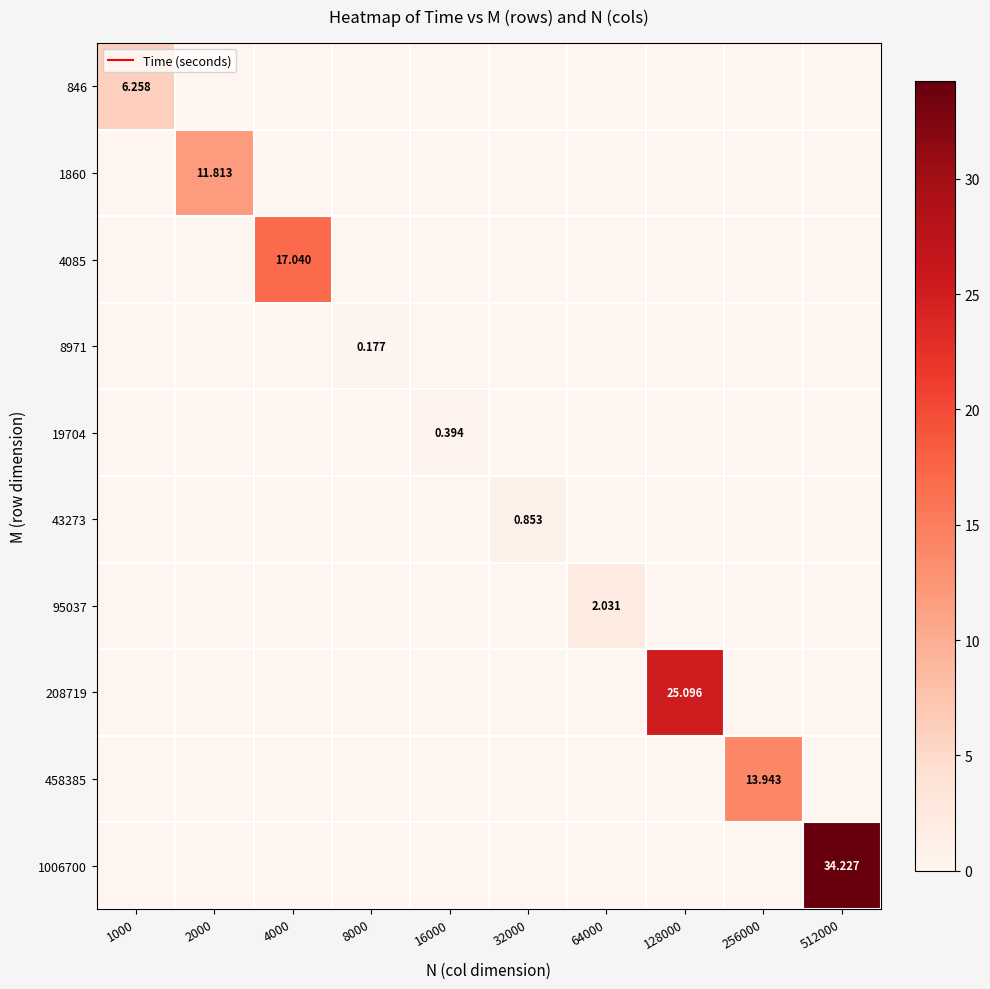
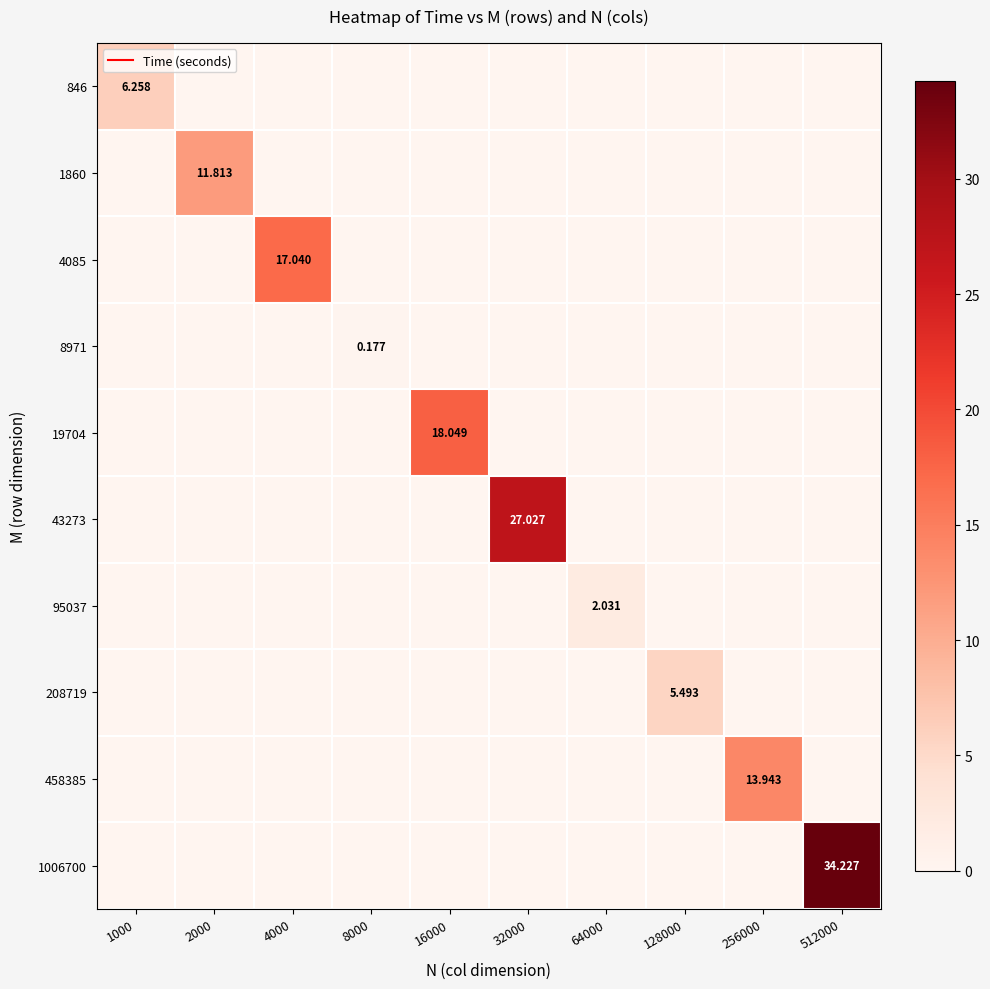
19704, 16000: 0.394 -> 18.049
43273, 32000: 0.853 -> 27.027
208719, 128000: 25.096 -> 5.493
